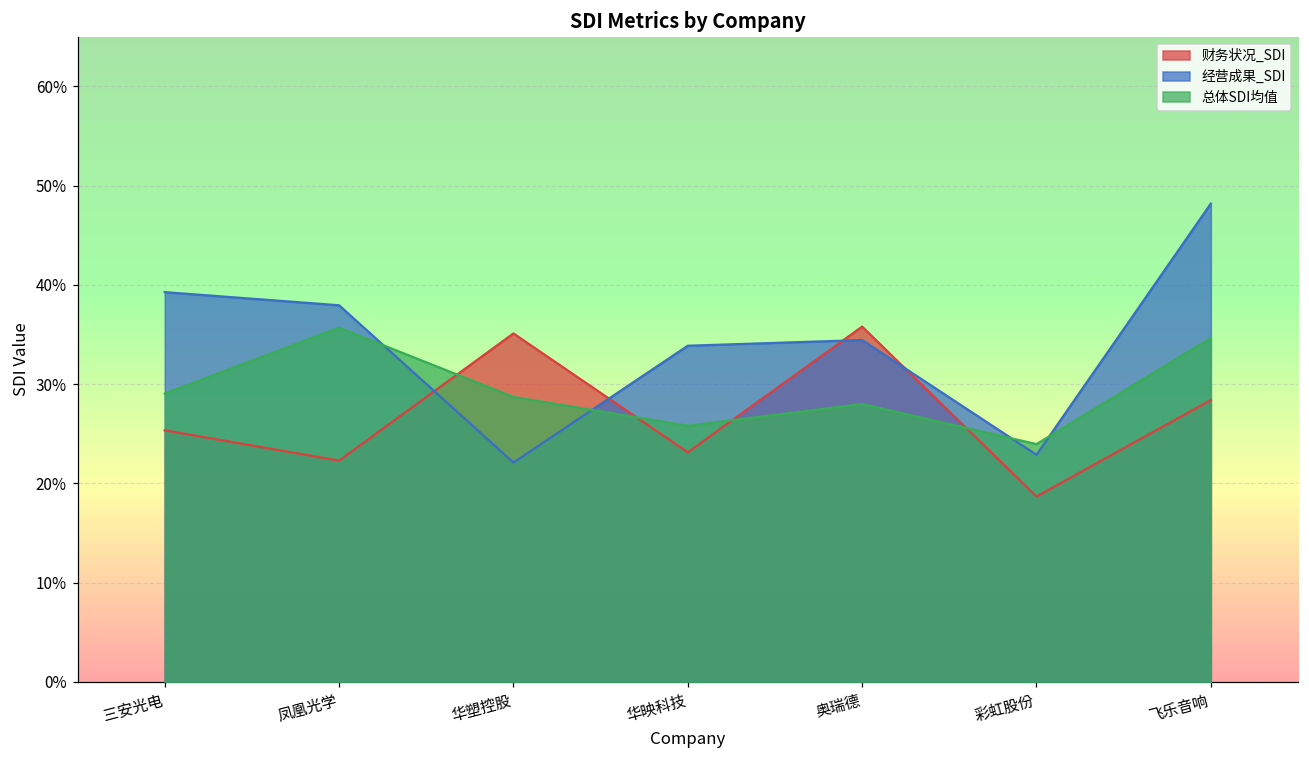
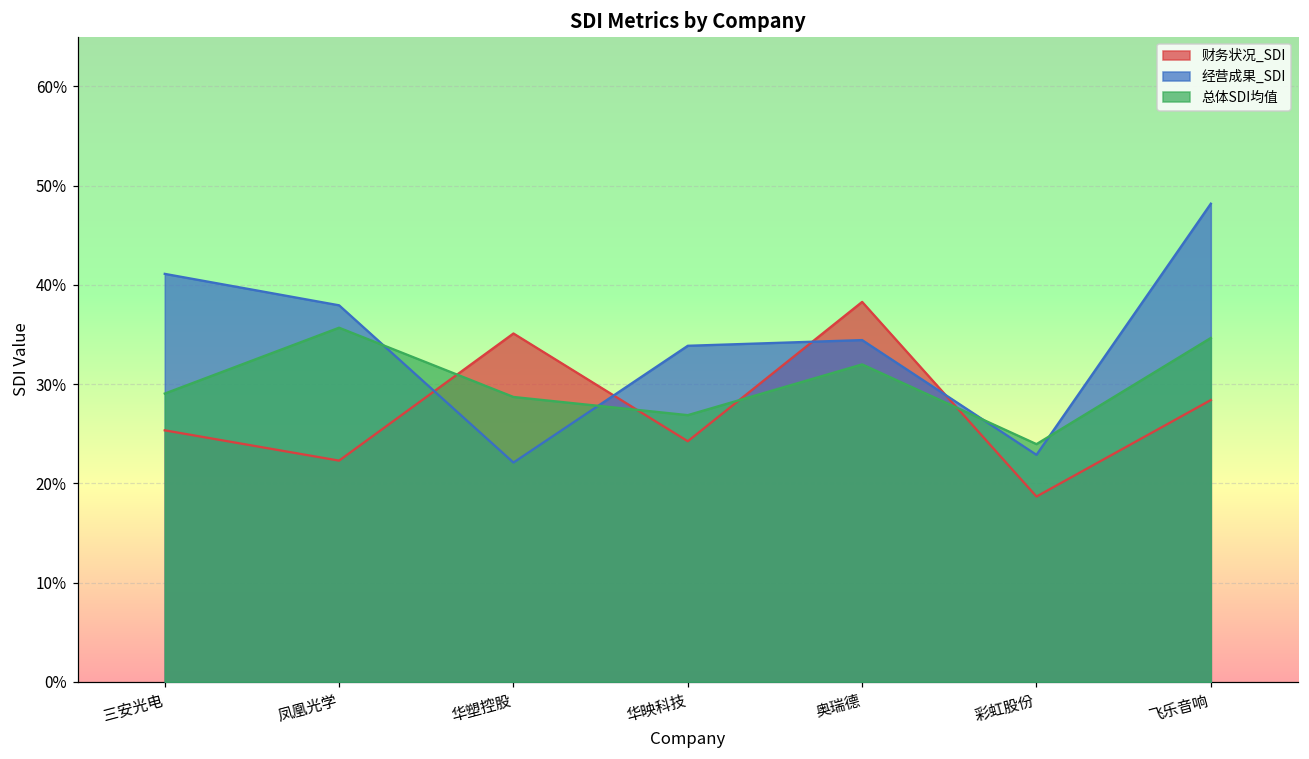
经营成果_SDI, 三安光电: 39% -> 41%
财务状况_SDI, 华映科技: 23% -> 24%
总体SDI均值, 华映科技: 26% -> 27%
财务状况_SDI, 奥瑞德: 36% -> 38%
总体SDI均值, 奥瑞德: 28% -> 32%
